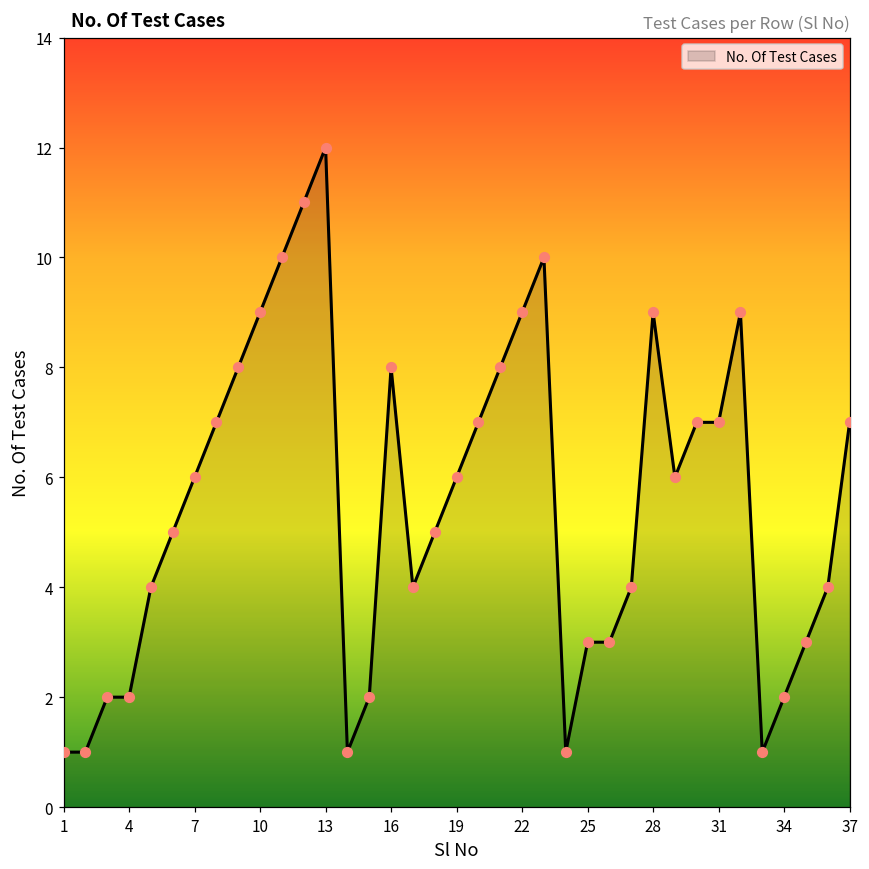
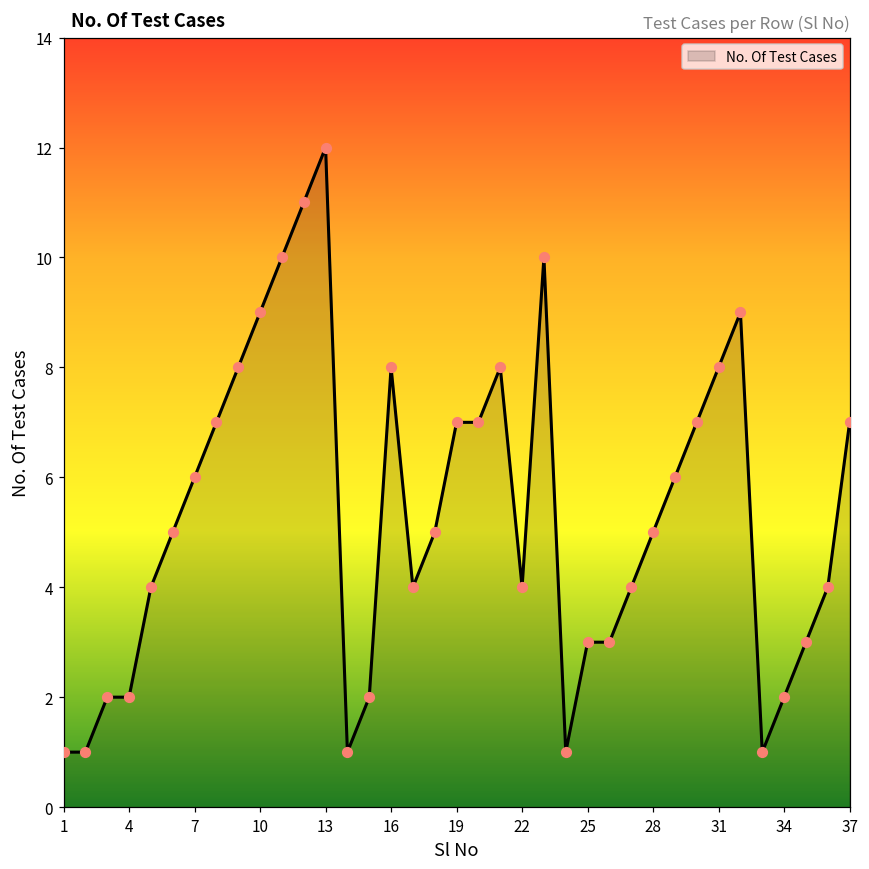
19: 6 -> 7
22: 9 -> 4
28: 9 -> 5
31: 7 -> 8
